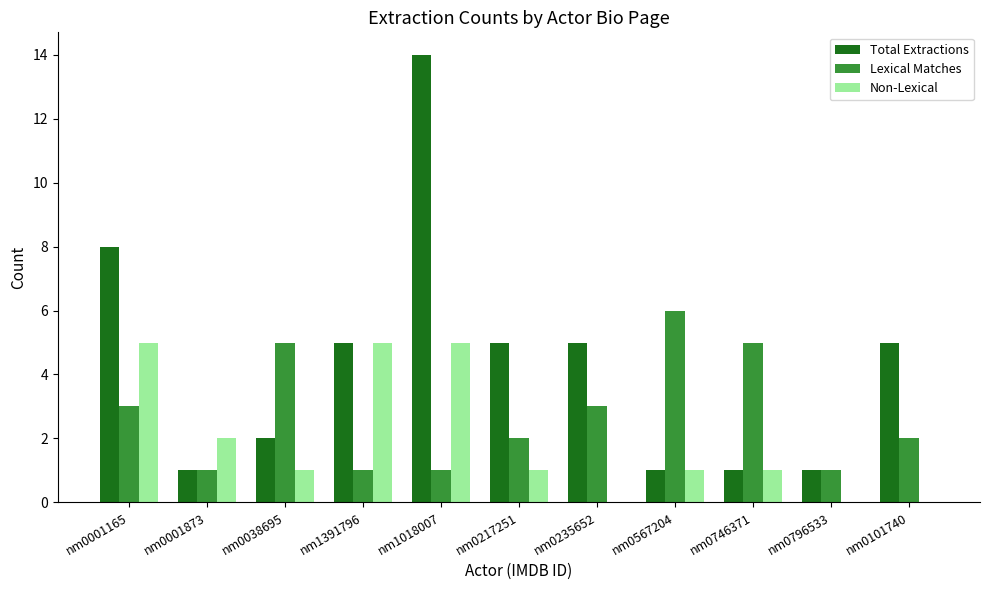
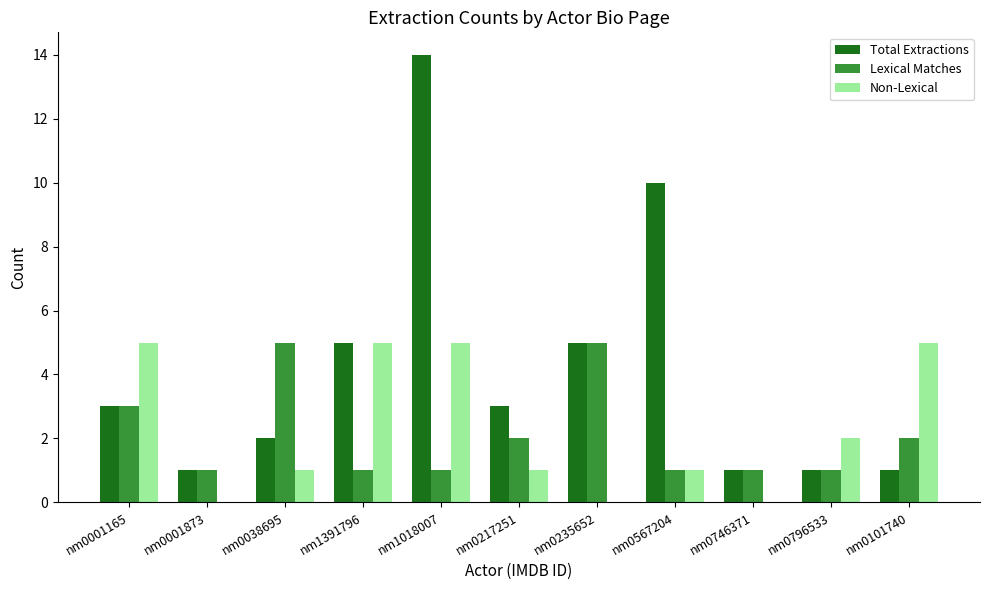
Total Extractions, nm0001165: 8 -> 3
Non-Lexical, nm0001873: 2 -> 0
Total Extractions, nm0217251: 5 -> 3
Lexical Matches, nm0235652: 3 -> 5
Total Extractions, nm0567204: 1 -> 10
Lexical Matches, nm0567204: 6 -> 1
Lexical Matches, nm0746371: 5 -> 1
Non-Lexical, nm0746371: 1 -> 0
Non-Lexical, nm0796533: 0 -> 2
Total Extractions, nm0101740: 5 -> 1
Non-Lexical, nm0101740: 0 -> 5
